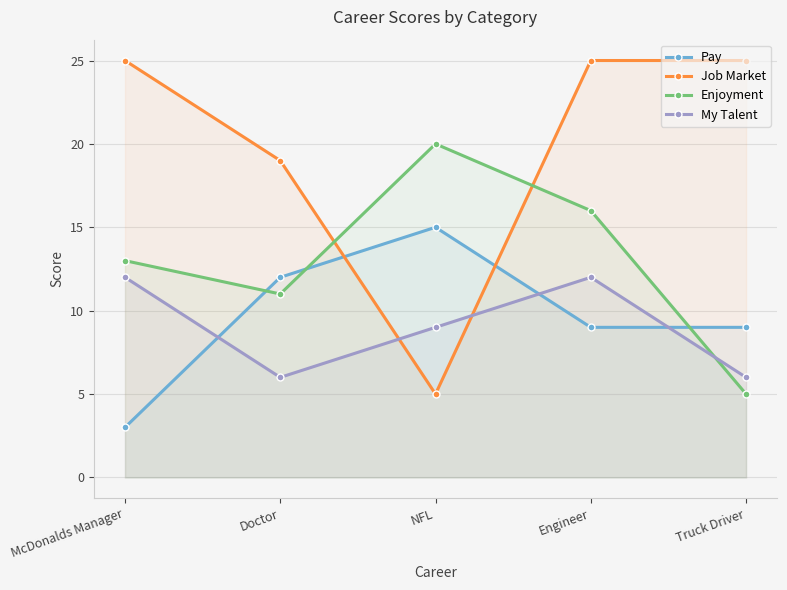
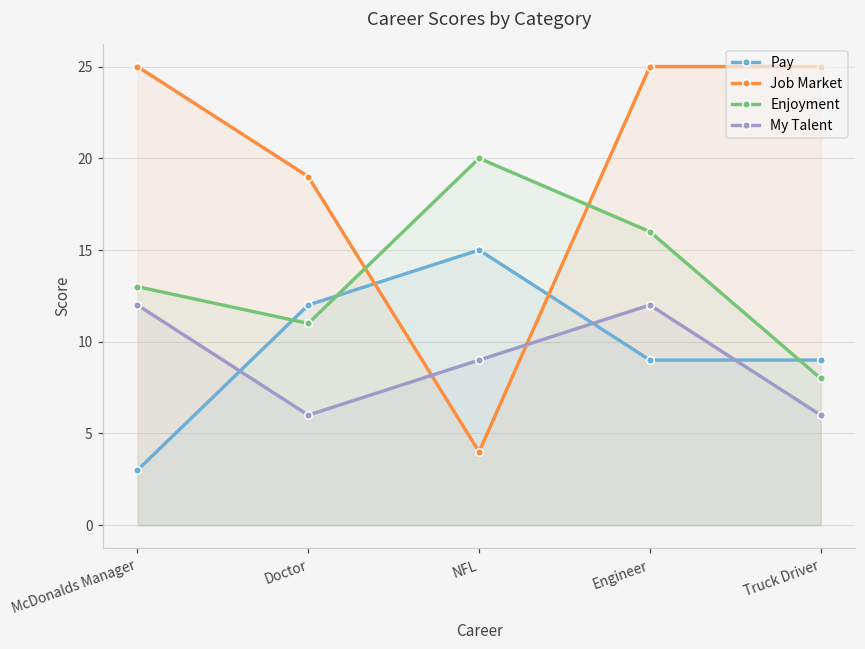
Job Market, NFL: 5 -> 4
Enjoyment, Truck Driver: 5 -> 8
